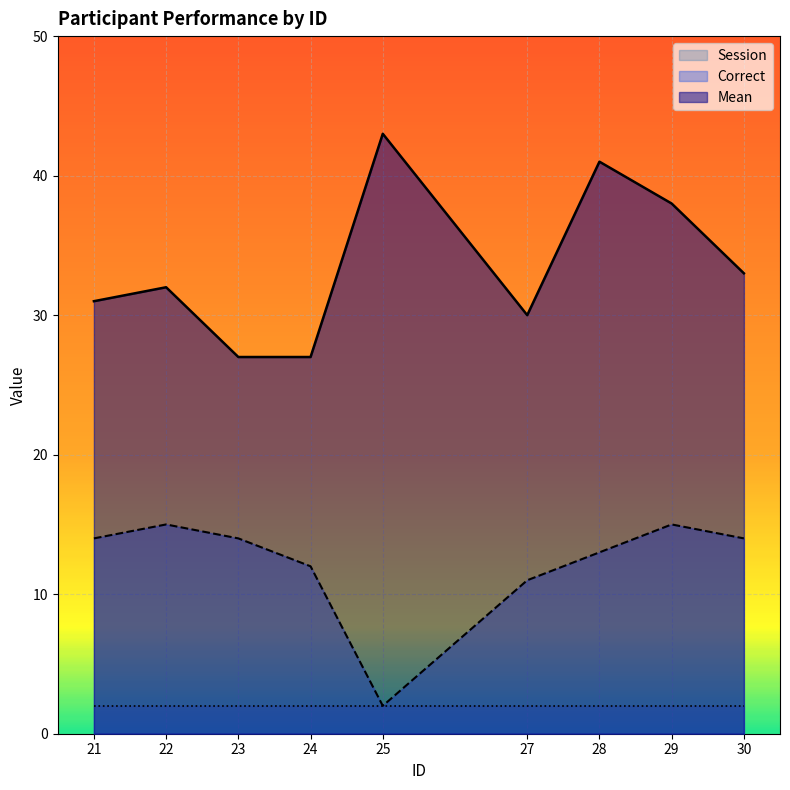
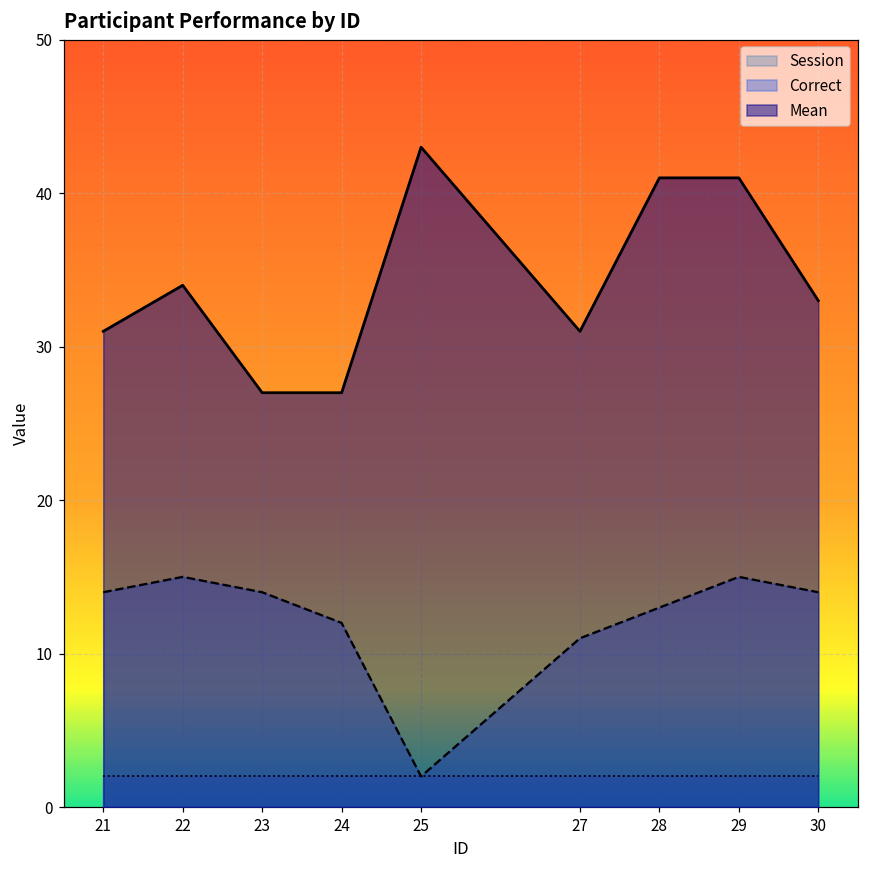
Mean, 22: 32 -> 34
Mean, 27: 30 -> 31
Mean, 29: 38 -> 41
